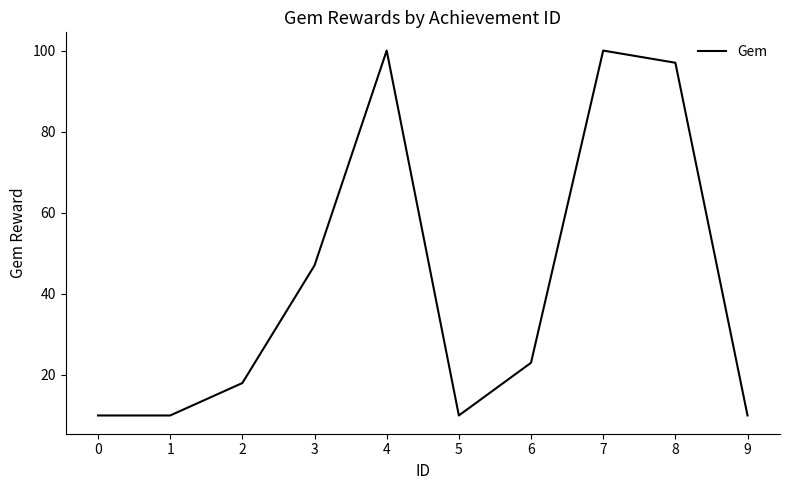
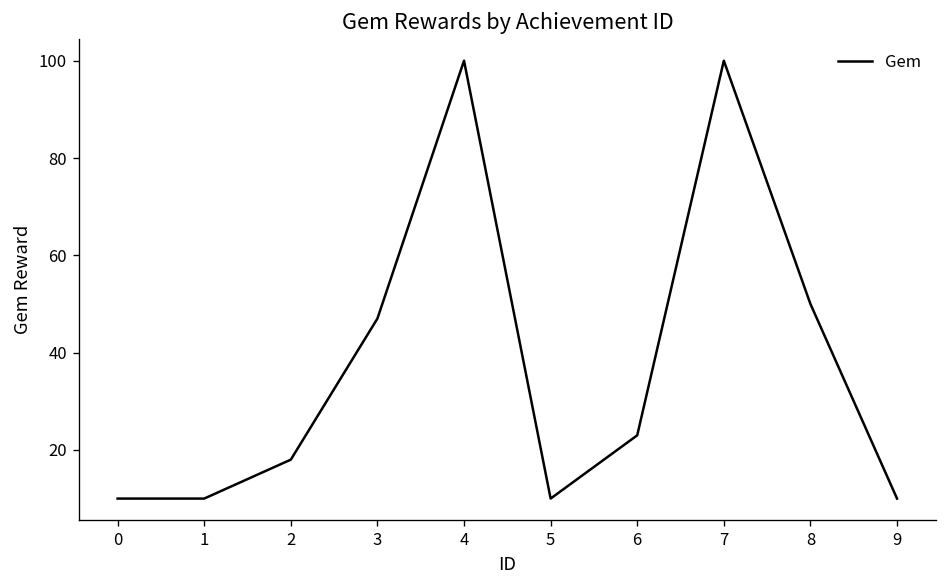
8: 97 -> 50
